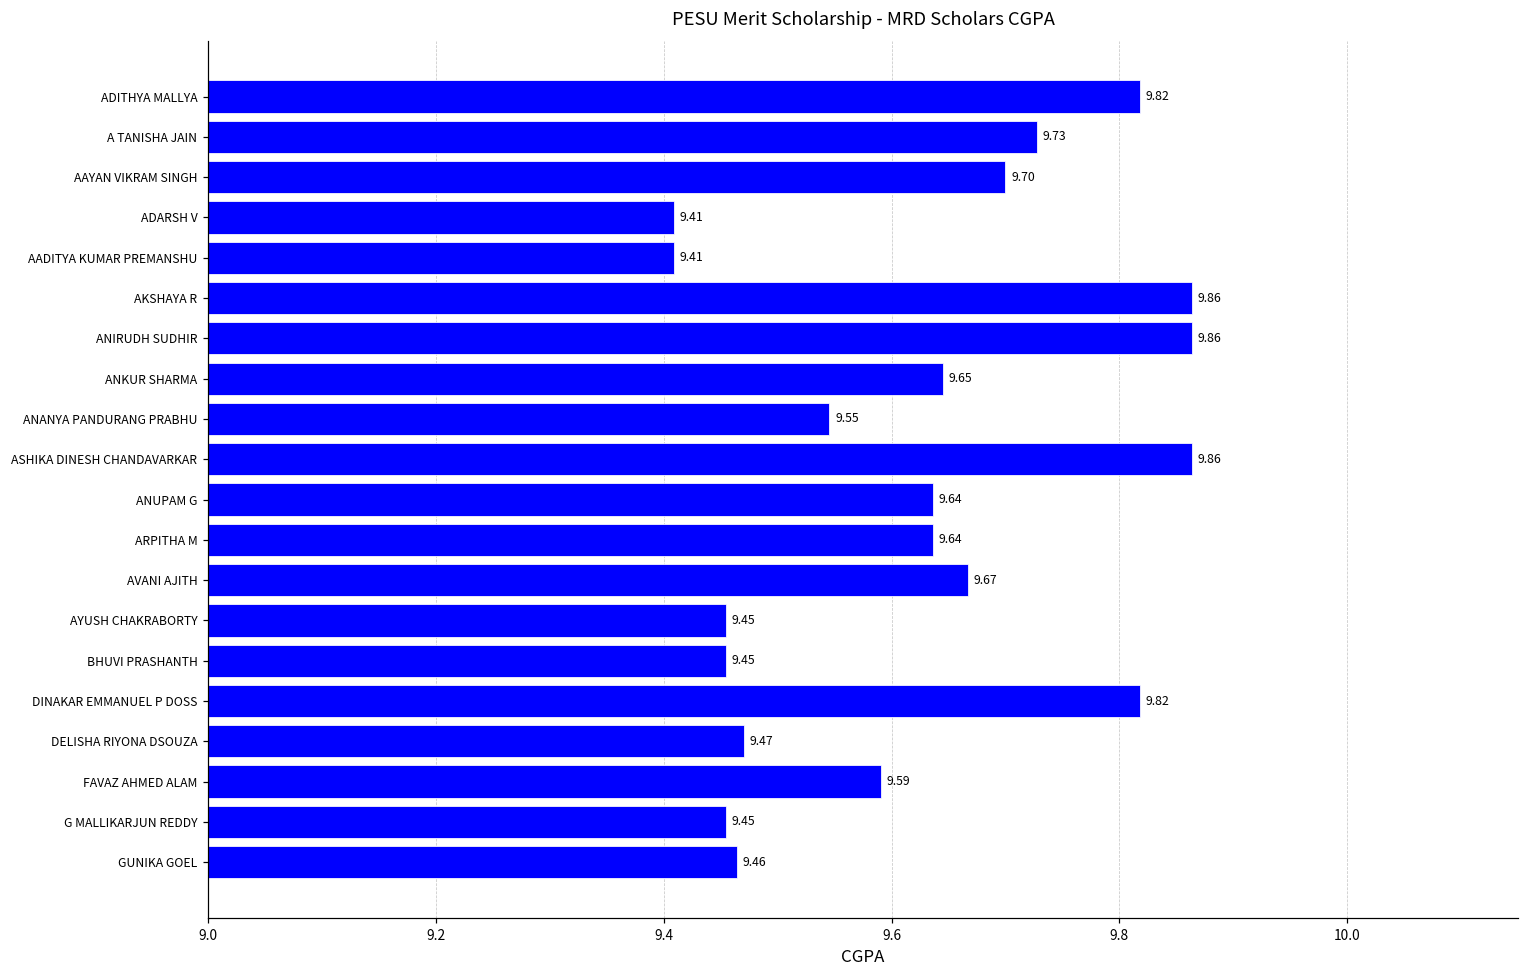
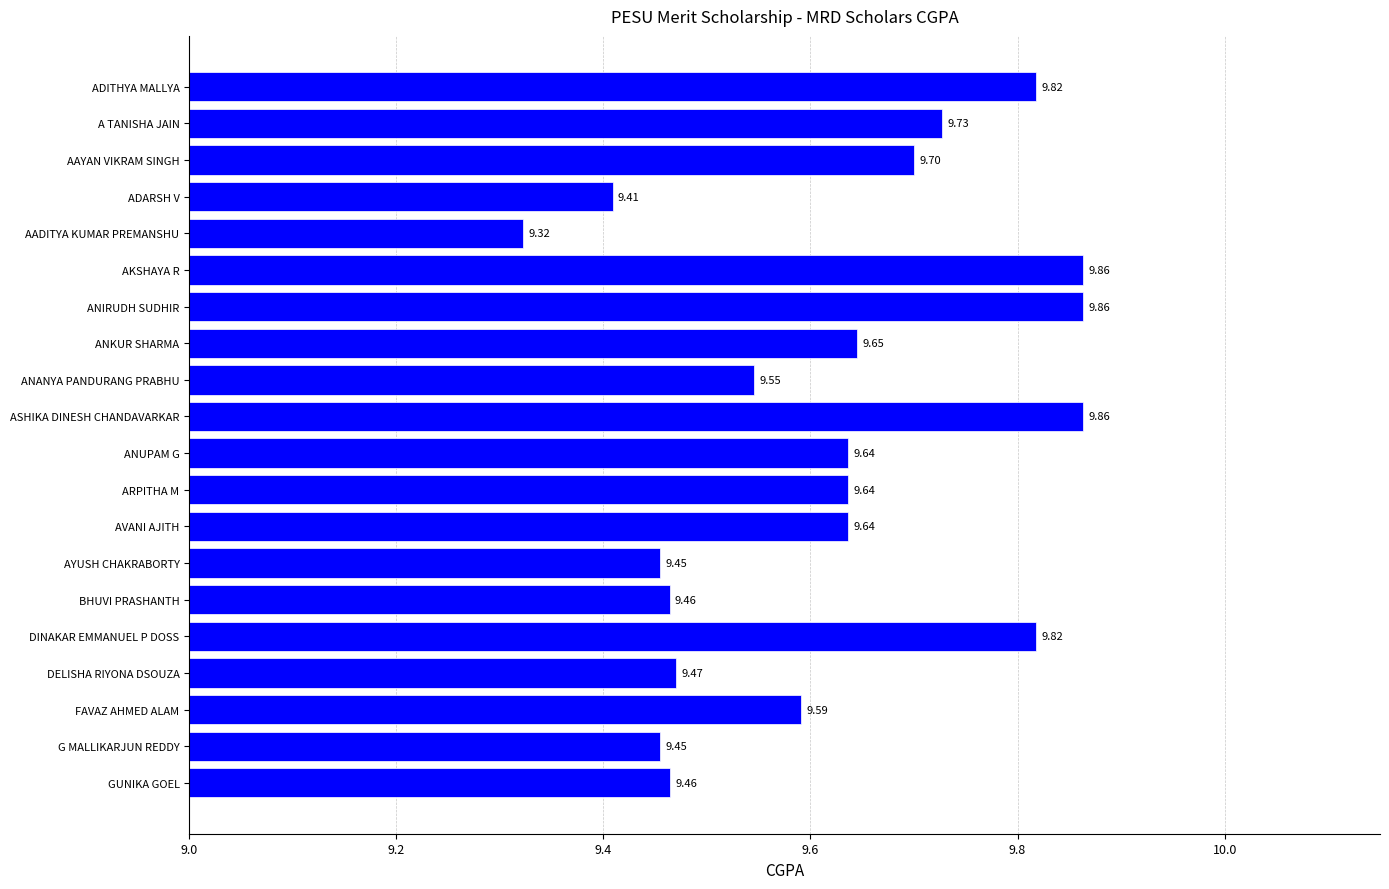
AADITYA KUMAR PREMANSHU: 9.41 -> 9.32
AVANI AJITH: 9.67 -> 9.64
BHUVI PRASHANTH: 9.45 -> 9.46
